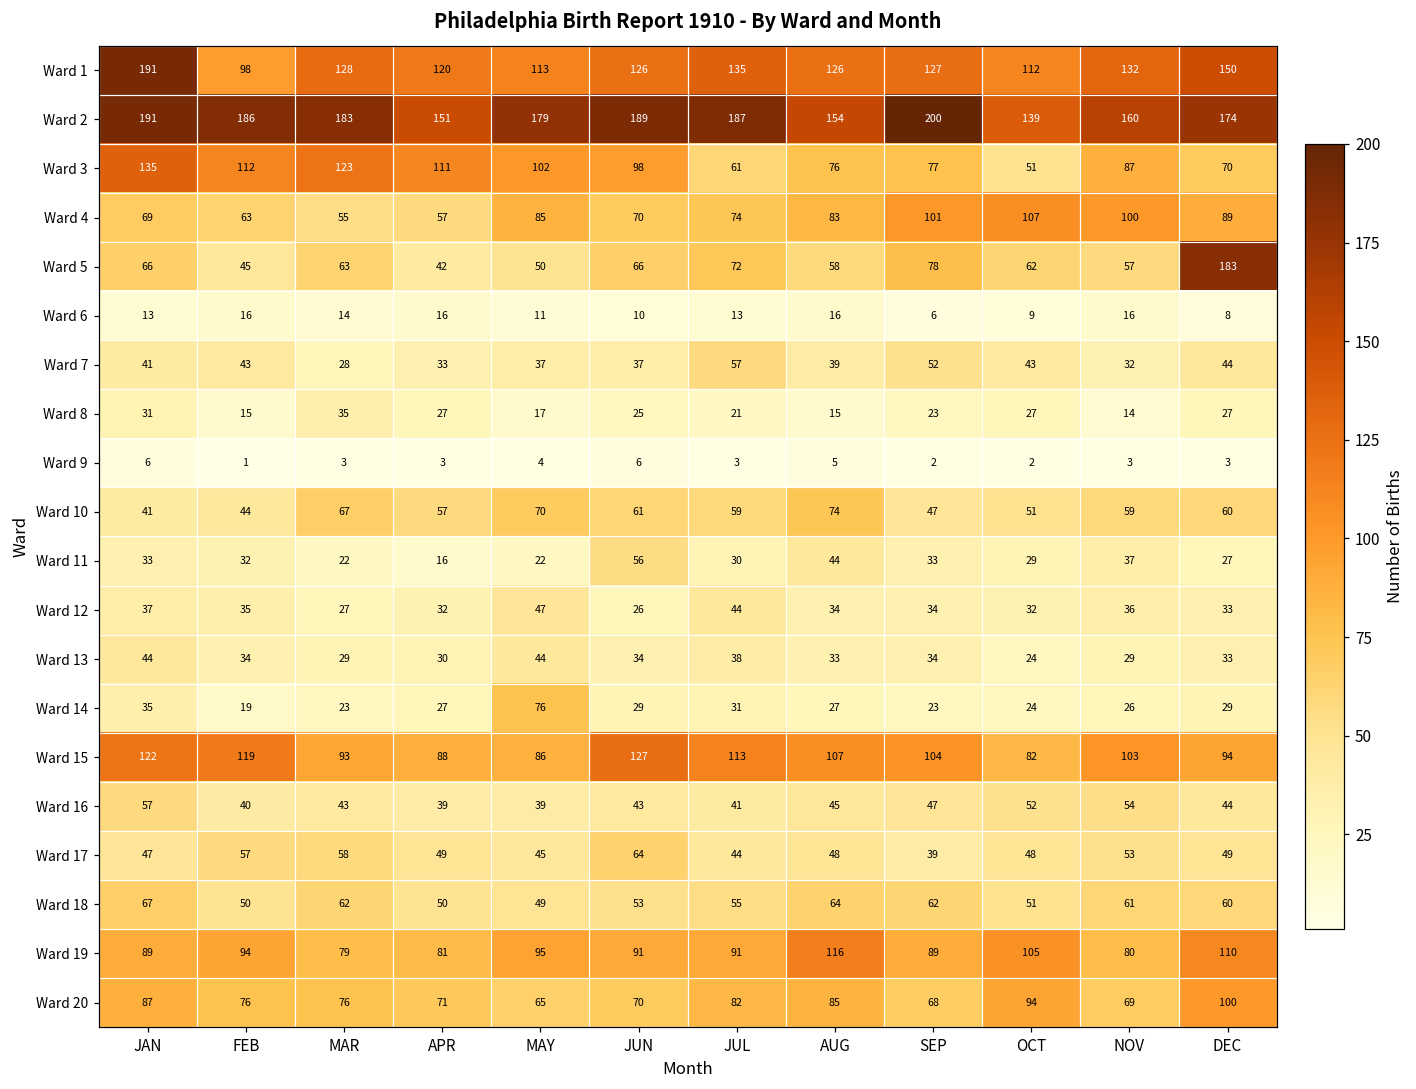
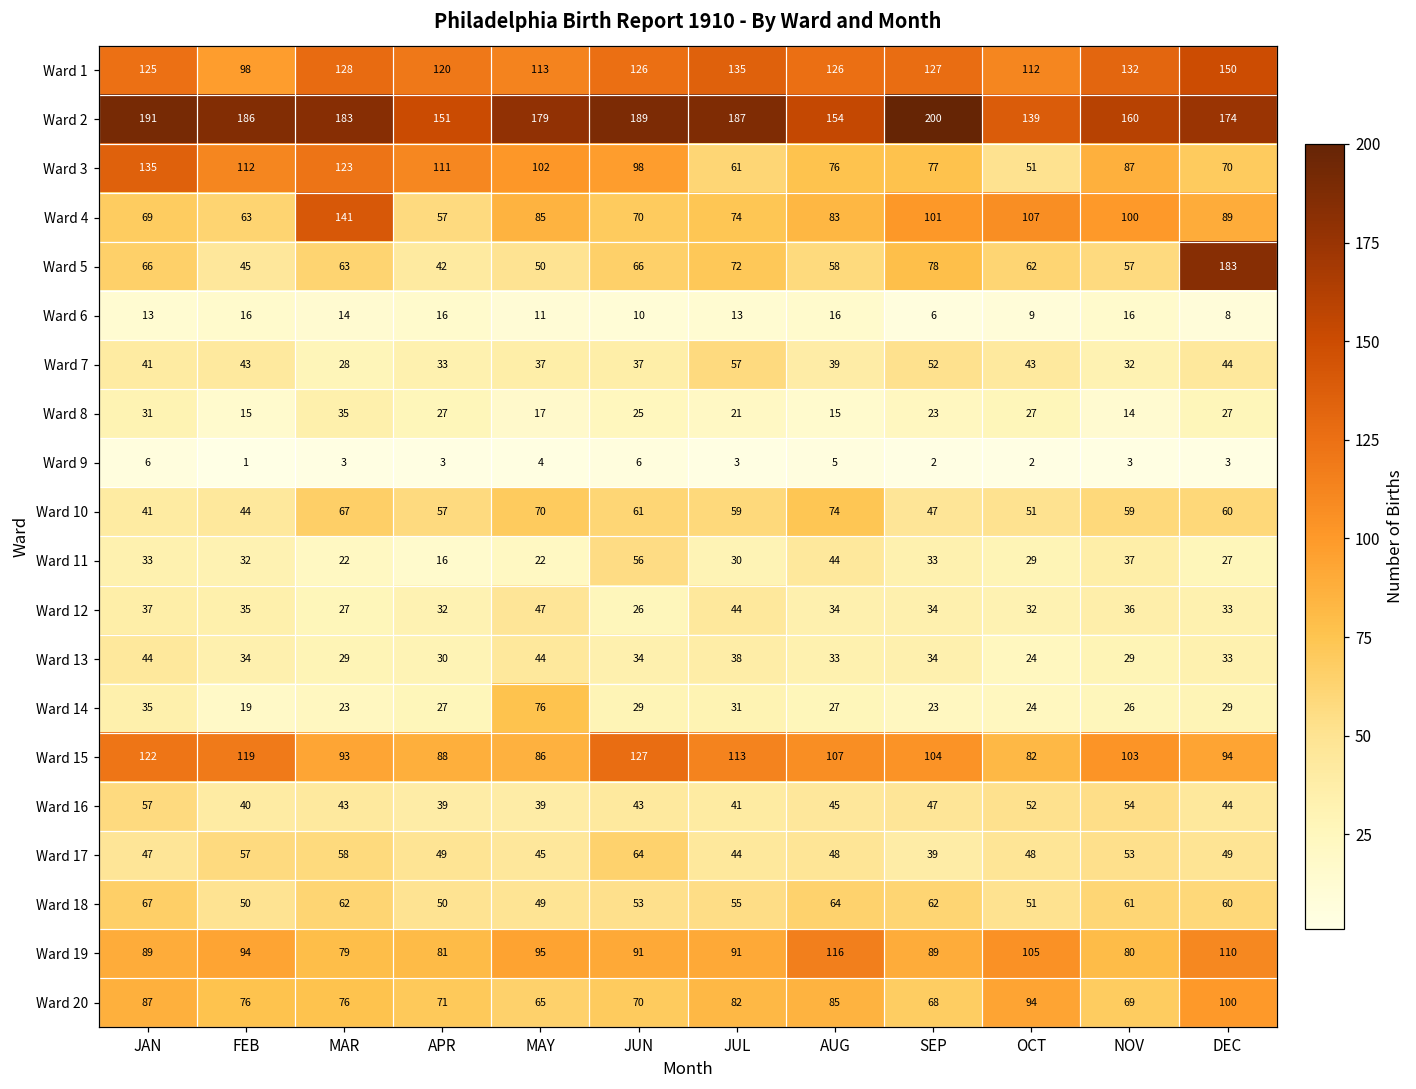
Ward 1, JAN: 191 -> 125
Ward 4, MAR: 55 -> 141
